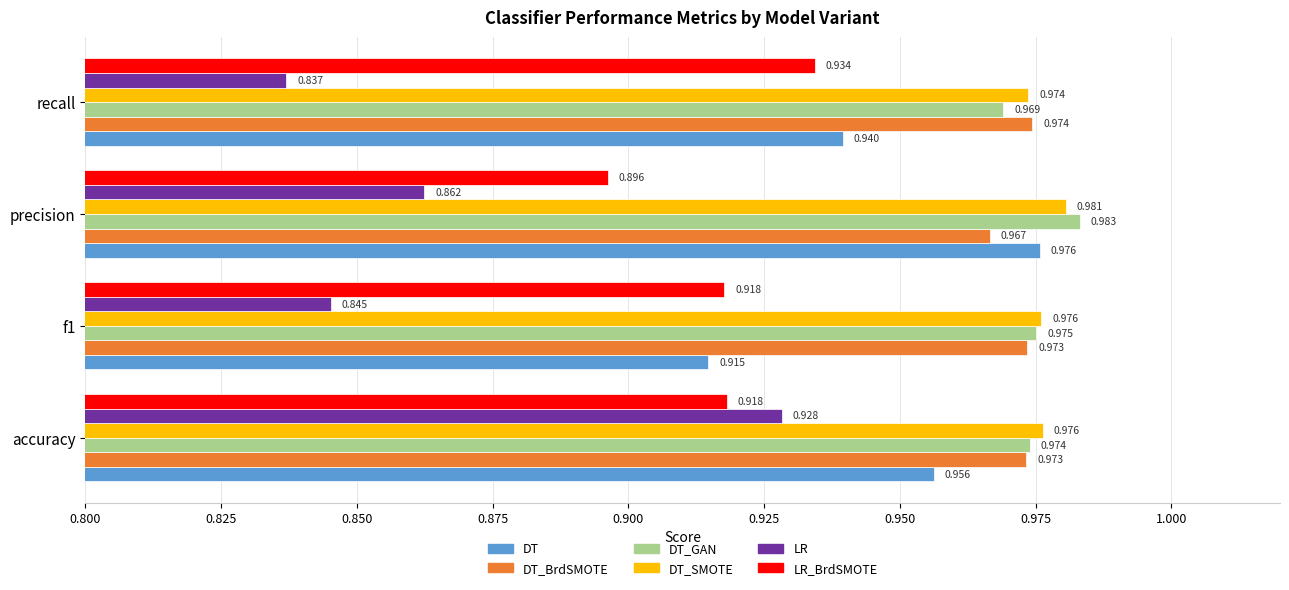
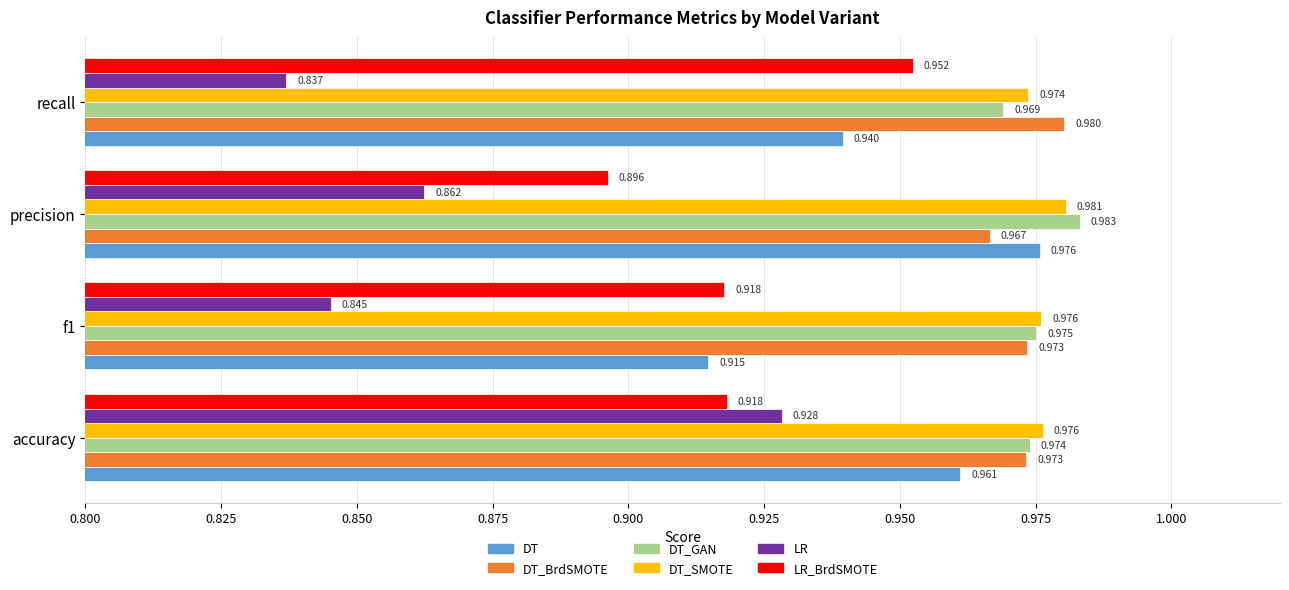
LR_BrdSMOTE, recall: 0.934 -> 0.952
DT_BrdSMOTE, recall: 0.974 -> 0.980
DT, accuracy: 0.956 -> 0.961
